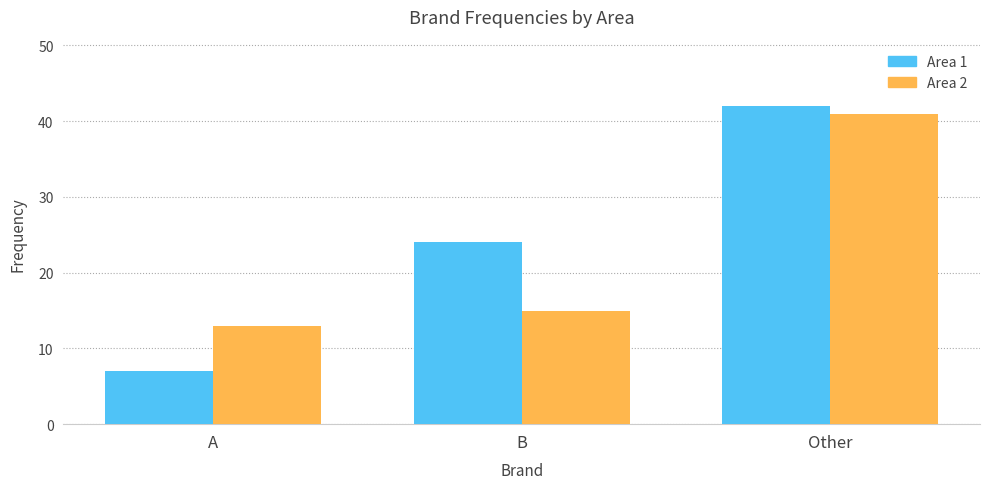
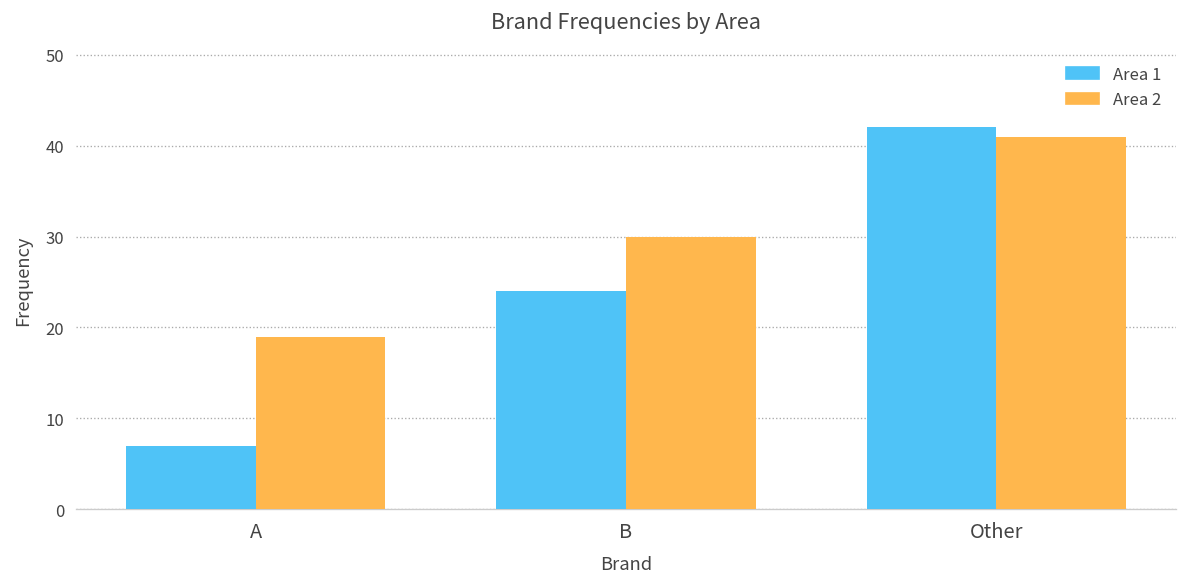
Area 2, A: 13 -> 19
Area 2, B: 15 -> 30
